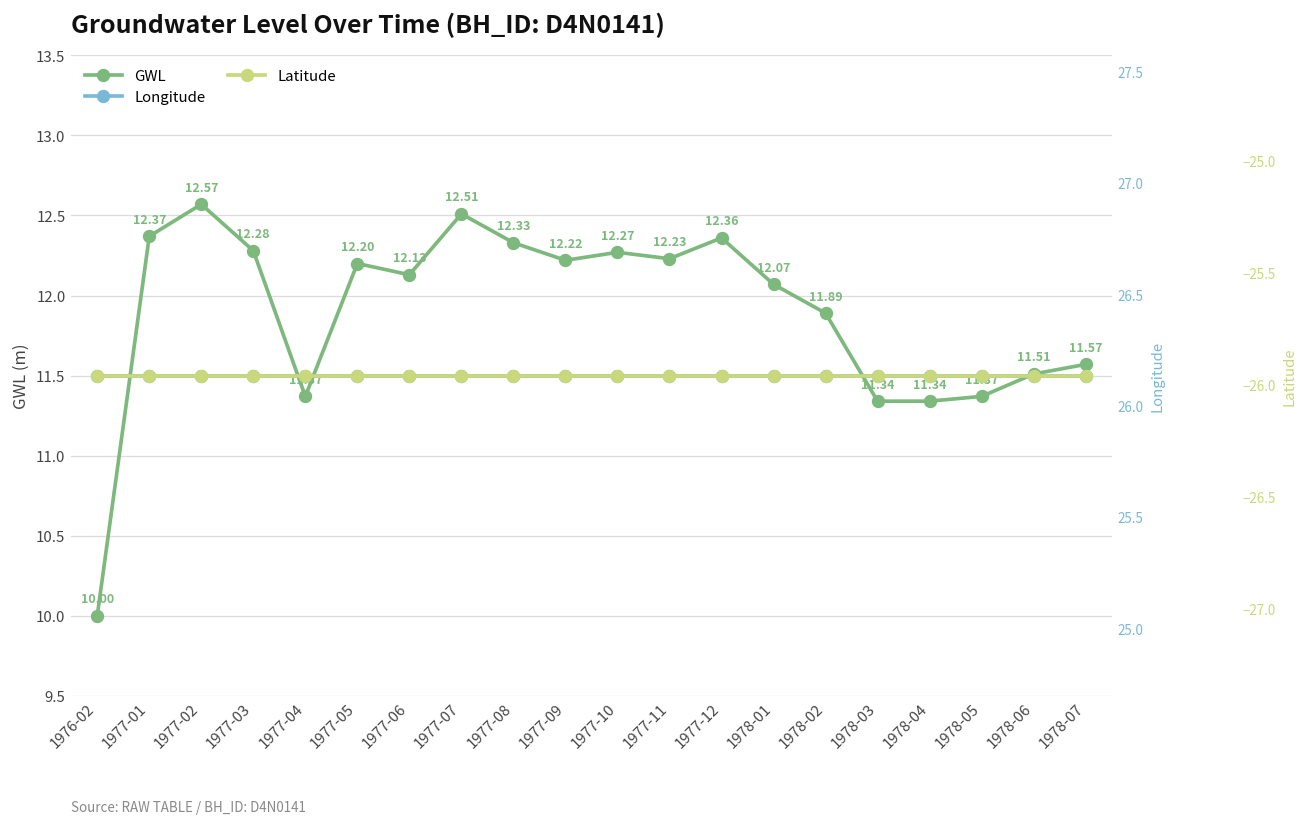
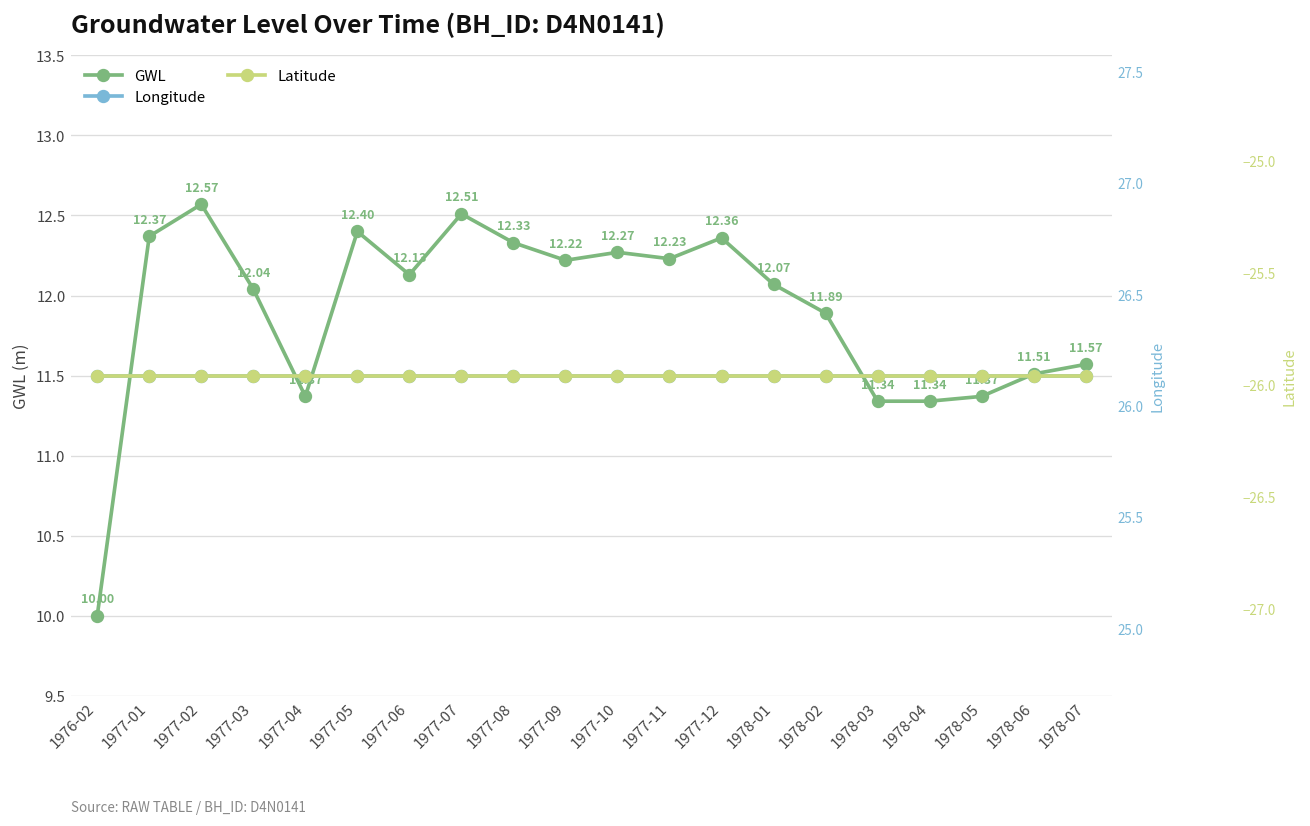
GWL, 1977-03: 12.28 -> 12.04
GWL, 1977-05: 12.20 -> 12.40
